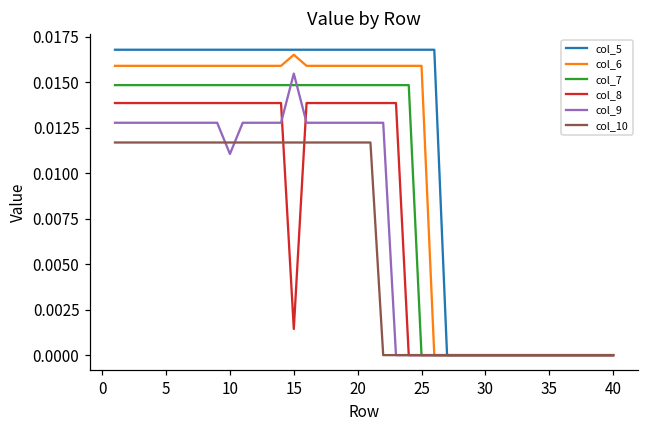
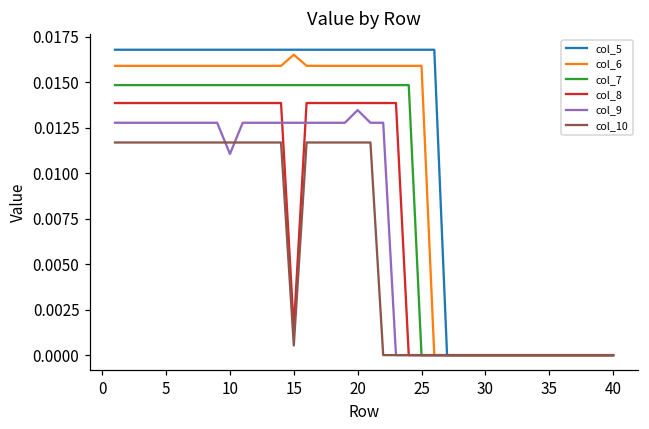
col_9, 15: 0.0155 -> 0.0128
col_10, 15: 0.0117 -> 0.0005
col_9, 20: 0.0128 -> 0.0135
